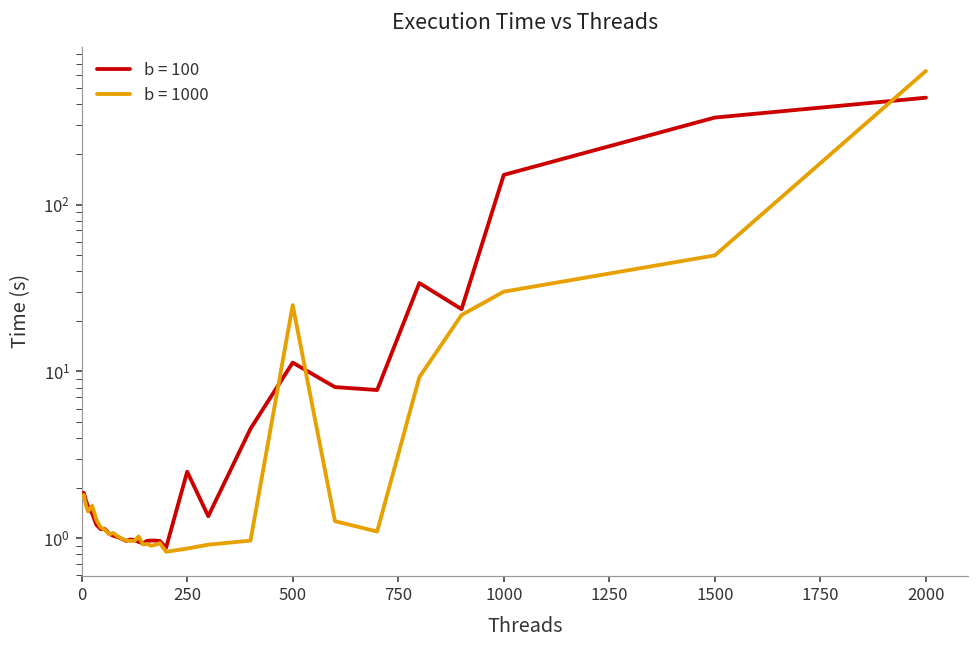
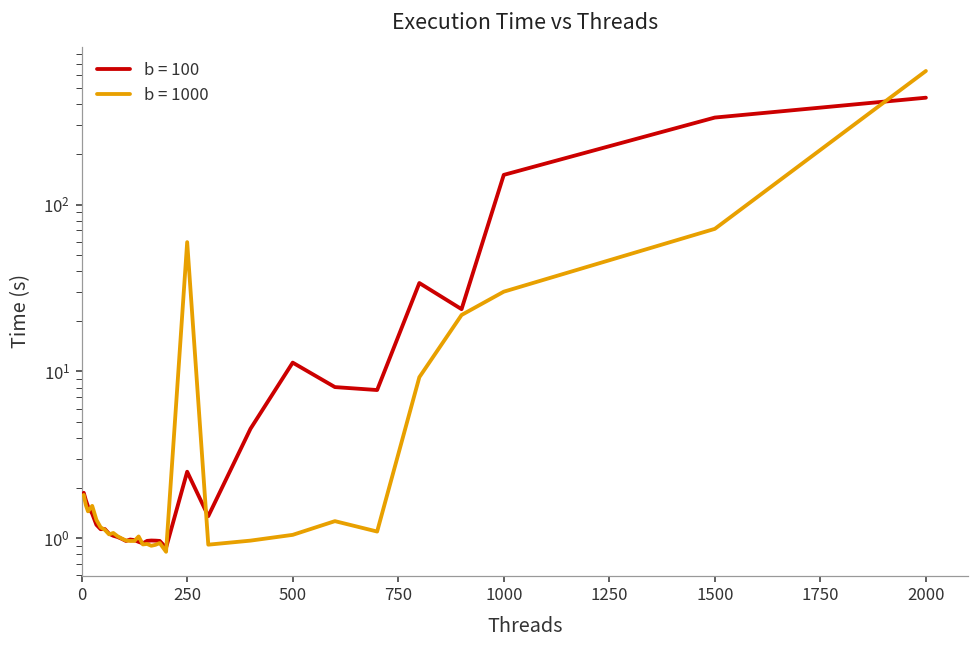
b = 1000, 250: 0.9 -> 60
b = 1000, 500: 25 -> 1.0
b = 1000, 1500: 50 -> 70
